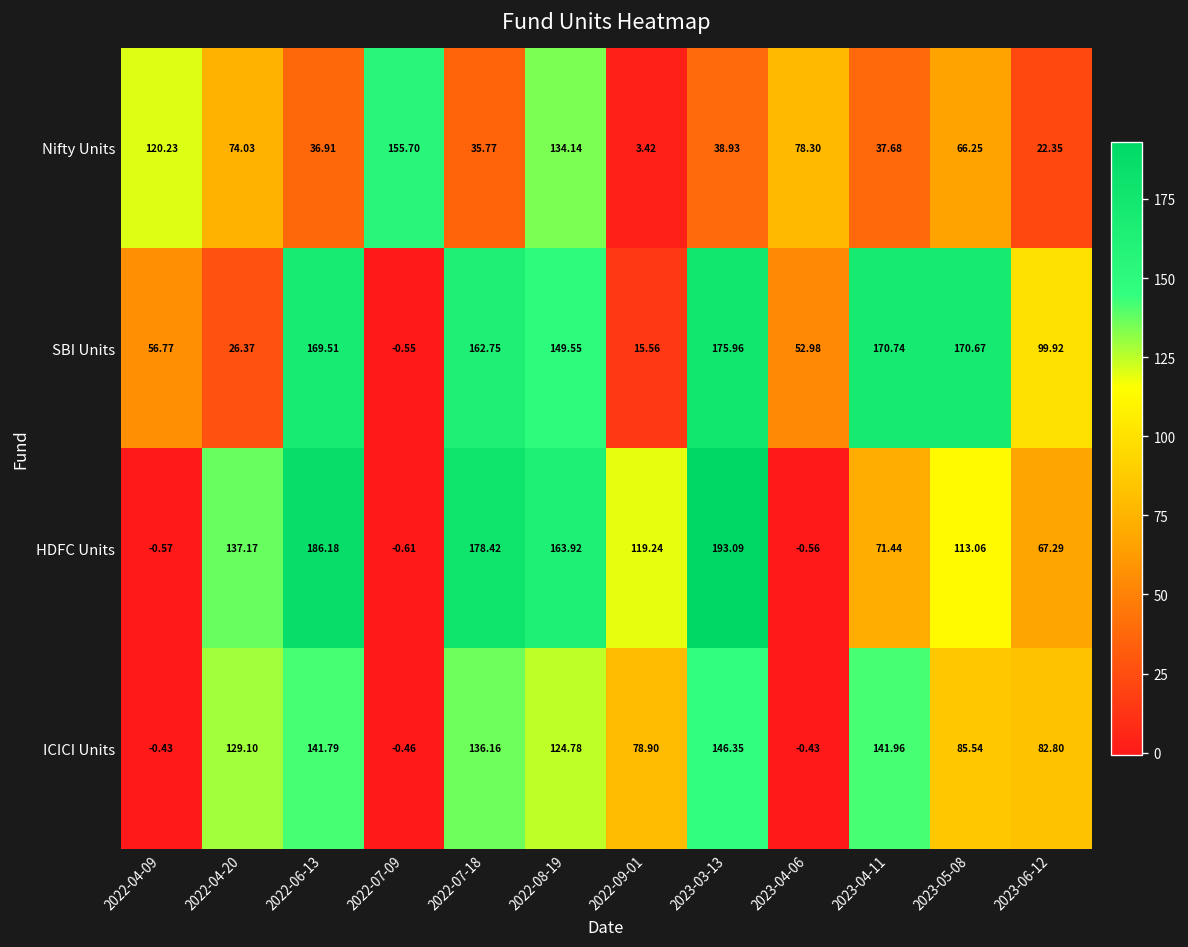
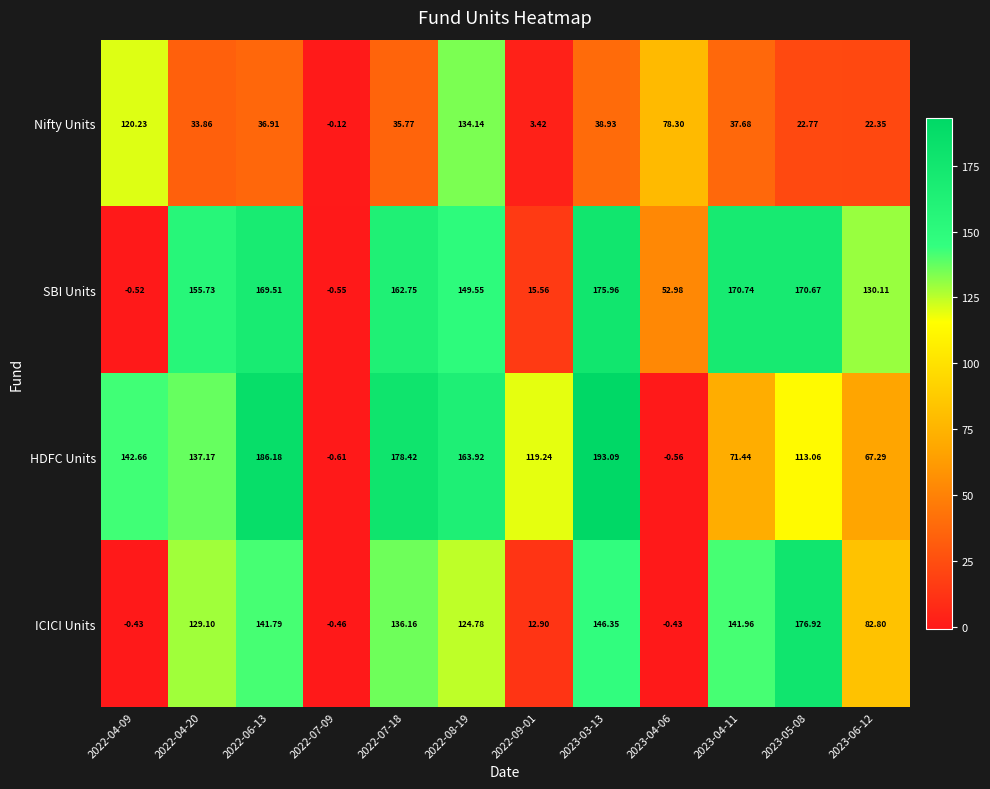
Nifty Units, 2022-04-20: 74.03 -> 33.86
Nifty Units, 2022-07-09: 155.70 -> -0.12
Nifty Units, 2023-05-08: 66.25 -> 22.77
SBI Units, 2022-04-09: 56.77 -> -0.52
SBI Units, 2022-04-20: 26.37 -> 155.73
SBI Units, 2023-06-12: 99.92 -> 130.11
HDFC Units, 2022-04-09: -0.57 -> 142.66
ICICI Units, 2022-09-01: 78.90 -> 12.90
ICICI Units, 2023-05-08: 85.54 -> 176.92
